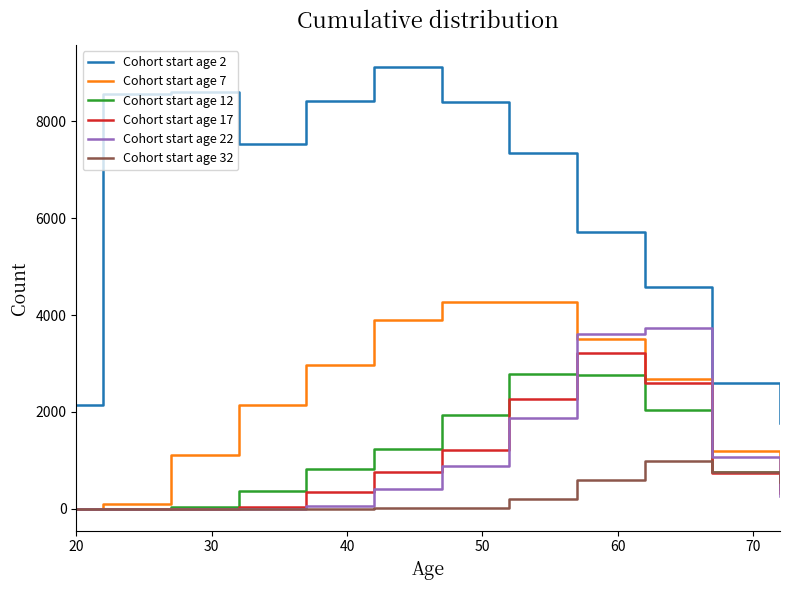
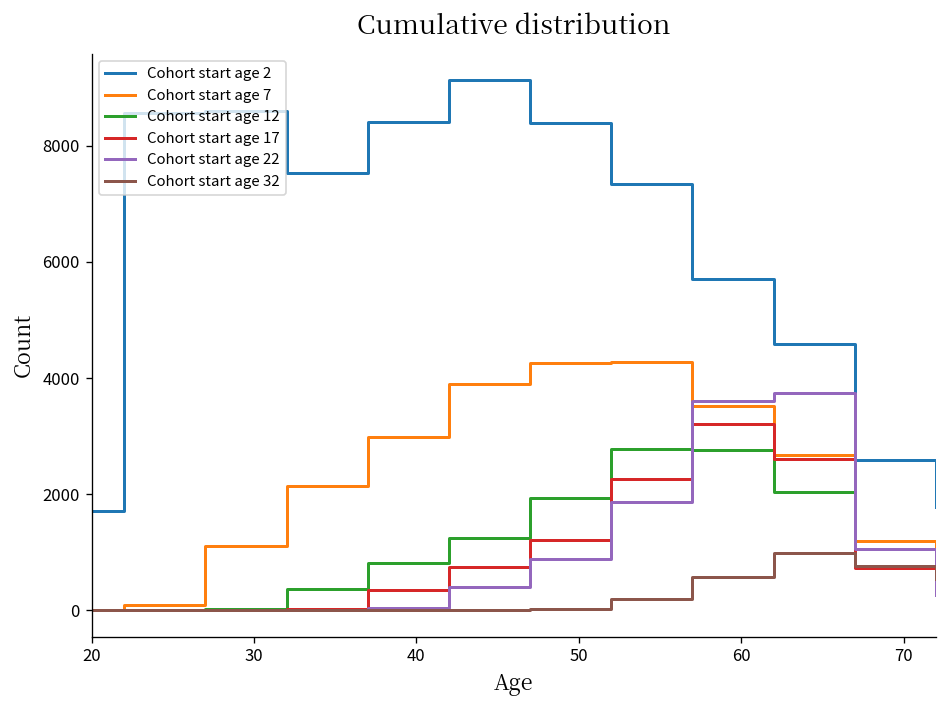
Cohort start age 2, 20: 2100 -> 1700
